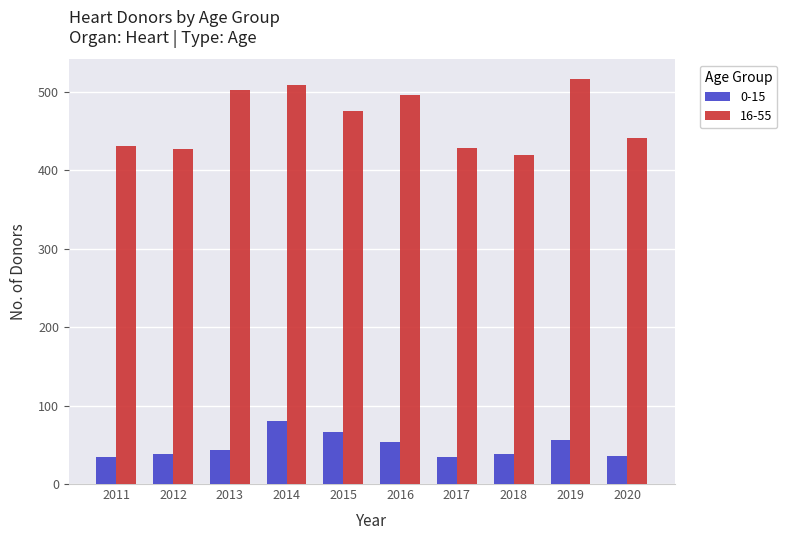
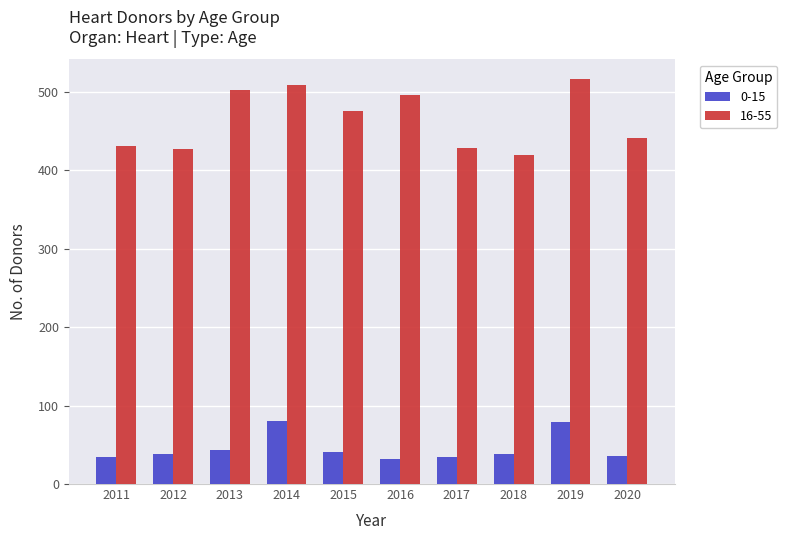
0-15, 2015: 70 -> 40
0-15, 2016: 50 -> 30
0-15, 2019: 60 -> 80
